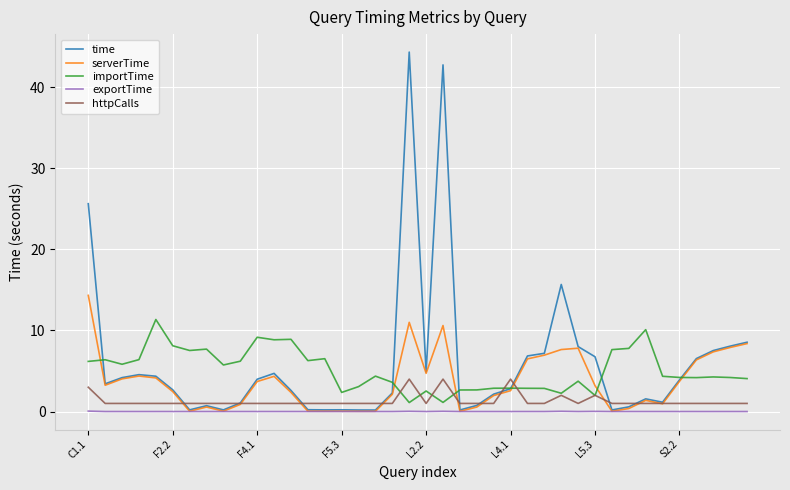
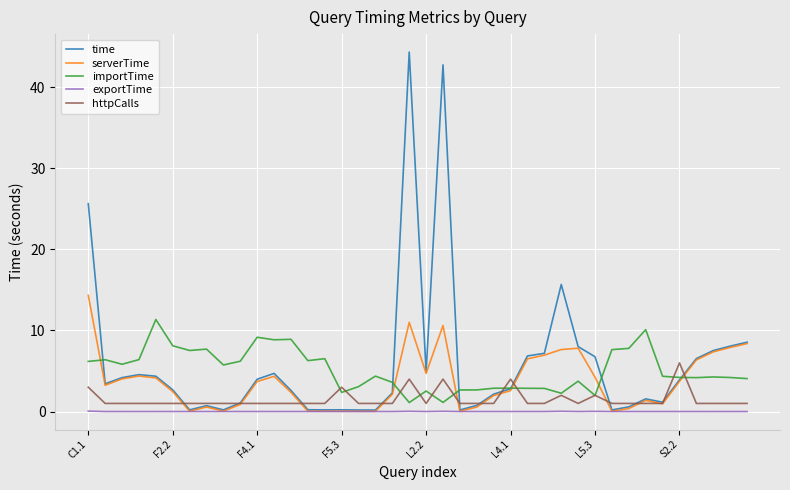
httpCalls, F5.3: 1 -> 3
serverTime, L5.3: 3 -> 4
httpCalls, S2.2: 1 -> 6
